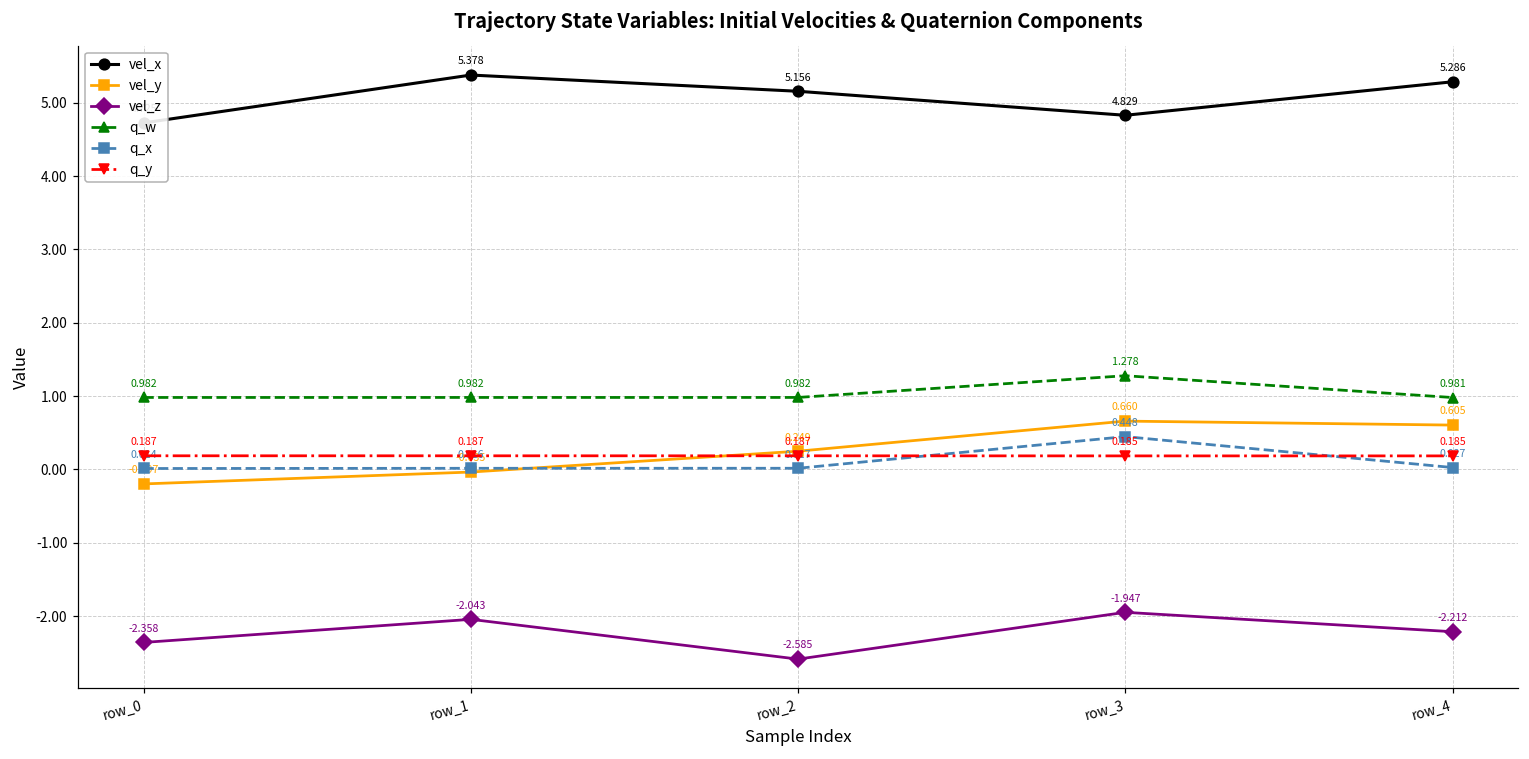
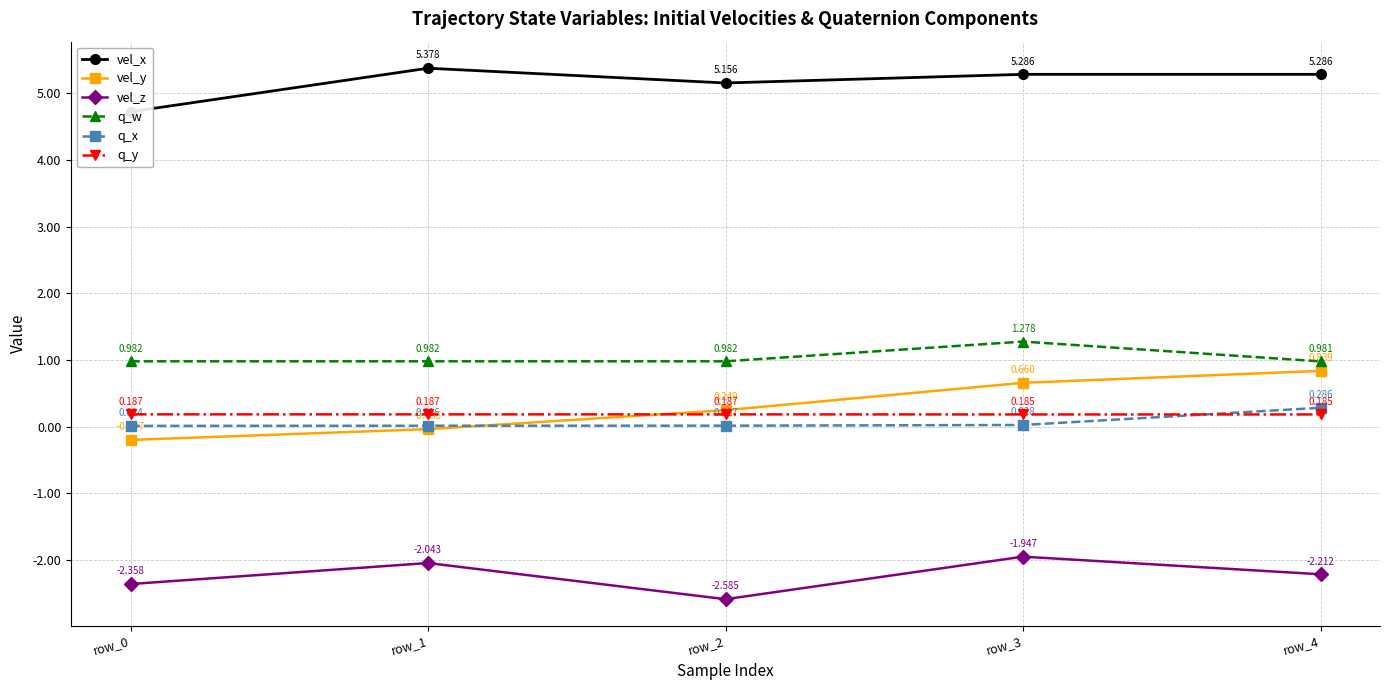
vel_x, row_3: 4.829 -> 5.286
q_x, row_3: 0.448 -> 0.028
vel_y, row_4: 0.605 -> 0.839
q_x, row_4: 0.027 -> 0.286
